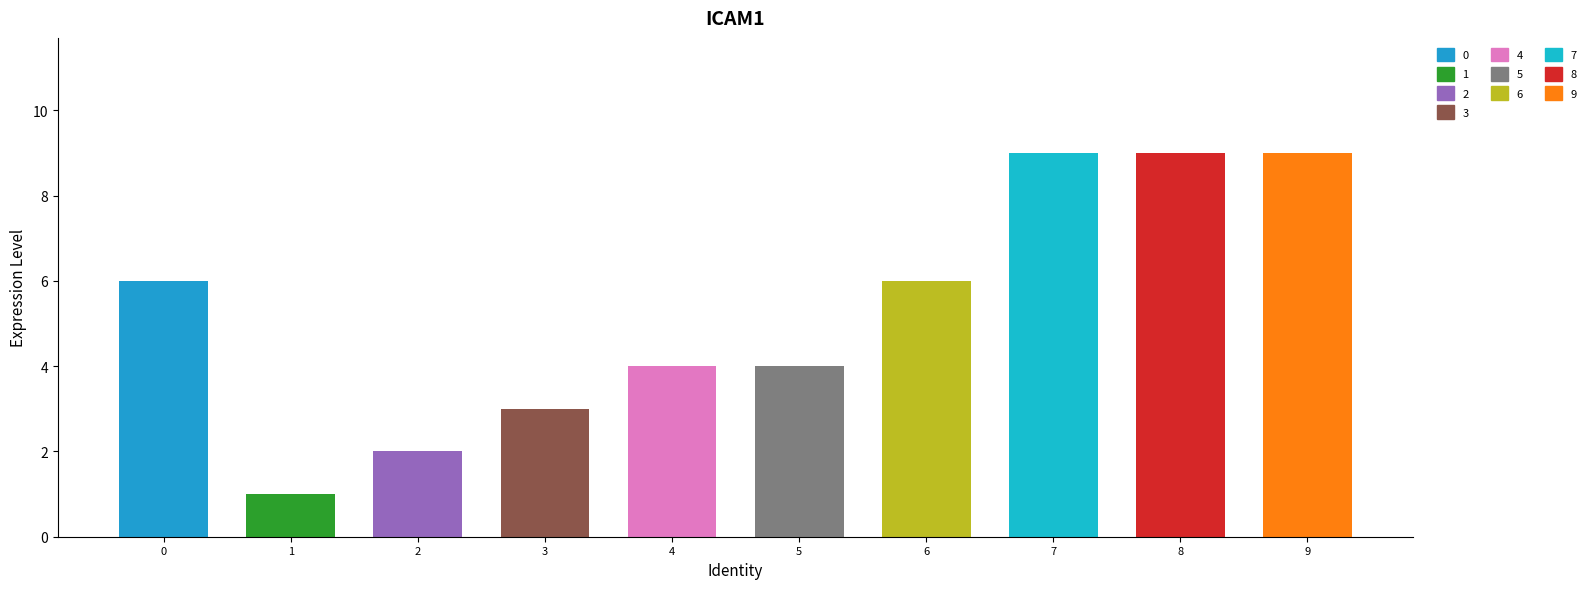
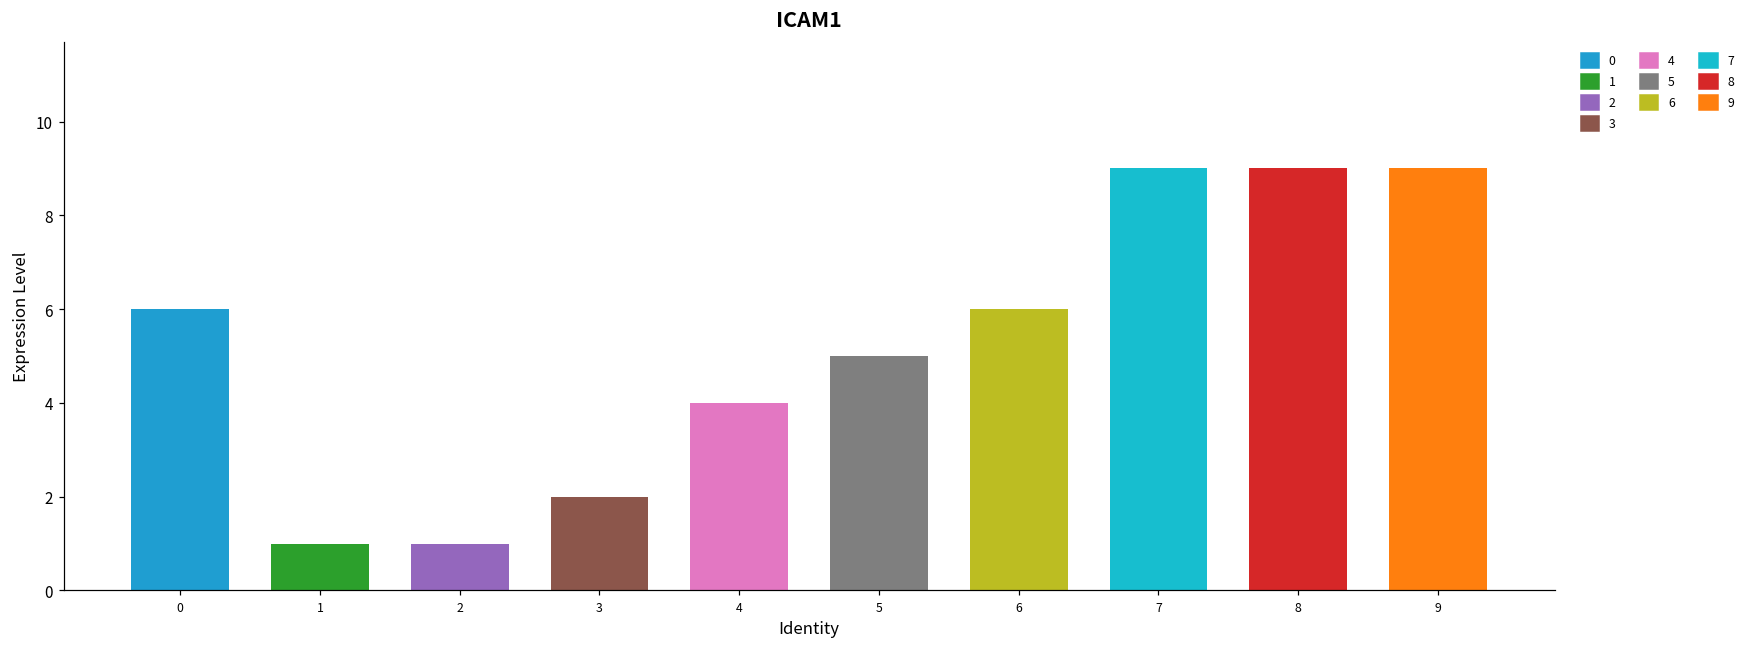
2: 2 -> 1
3: 3 -> 2
5: 4 -> 5
